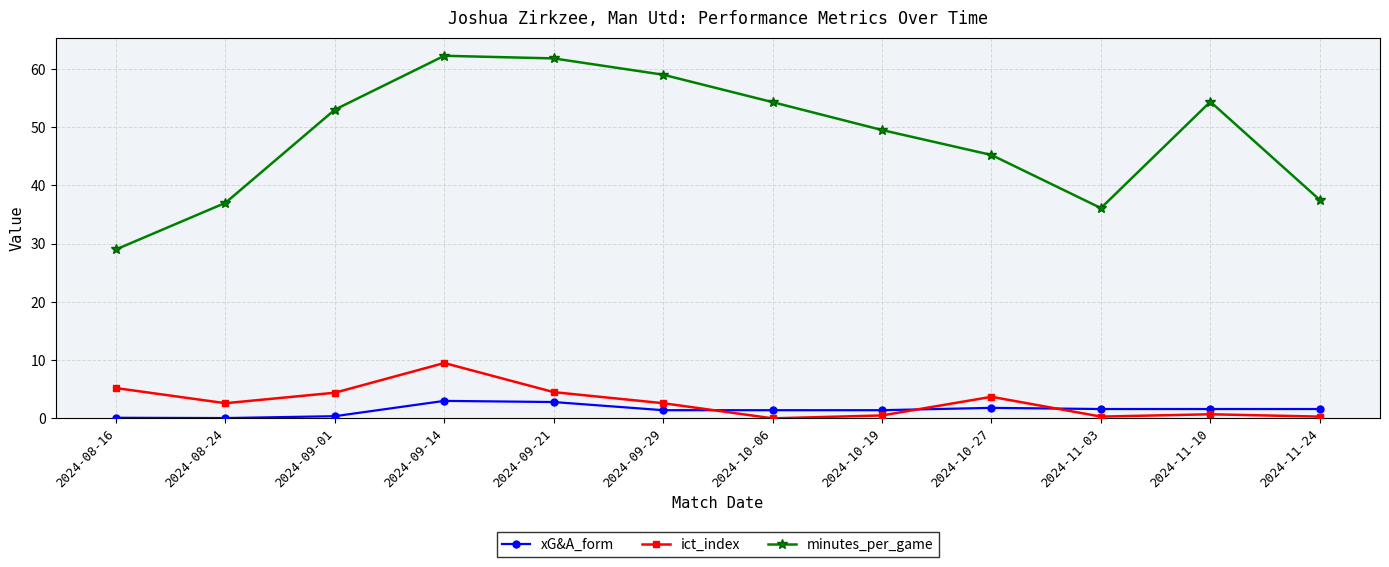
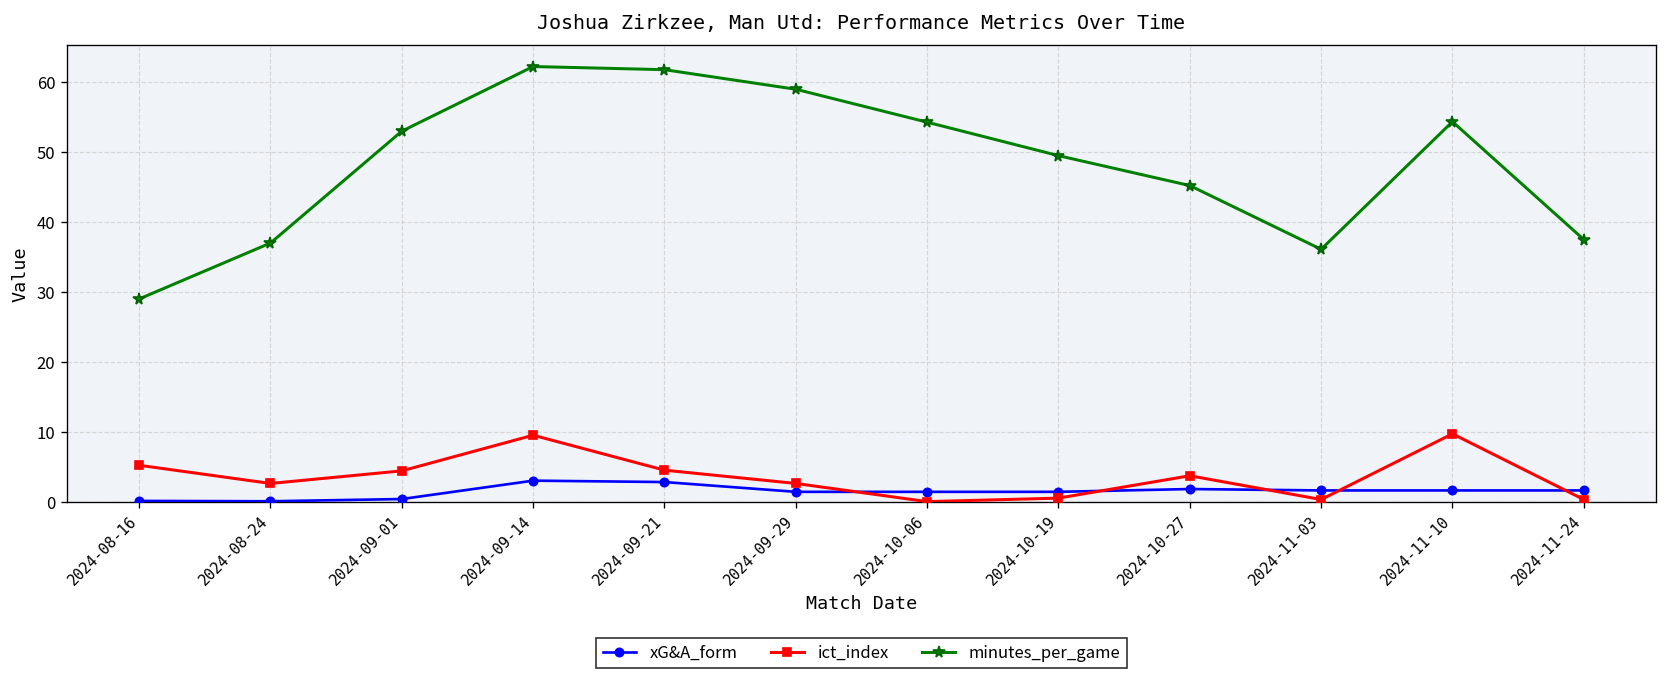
ict_index, 2024-11-10: 1 -> 10
